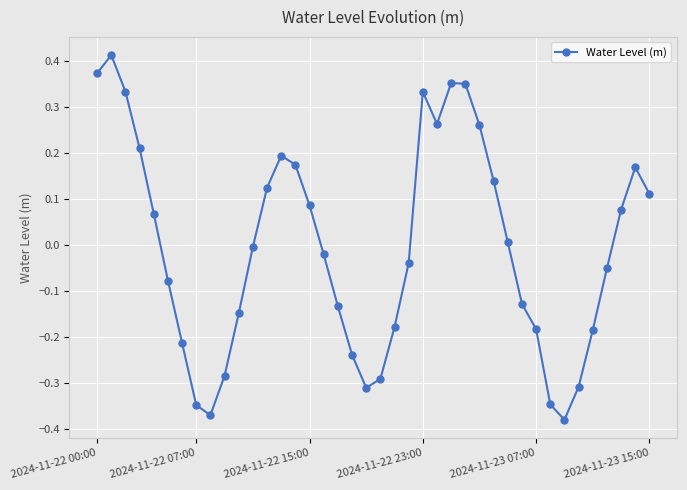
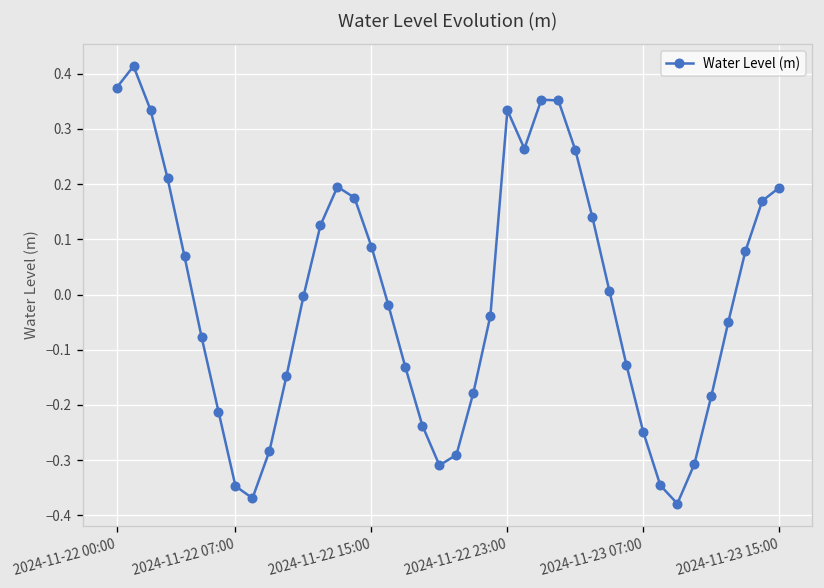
2024-11-23 07:00: -0.18 -> -0.25
2024-11-23 15:00: 0.11 -> 0.19
